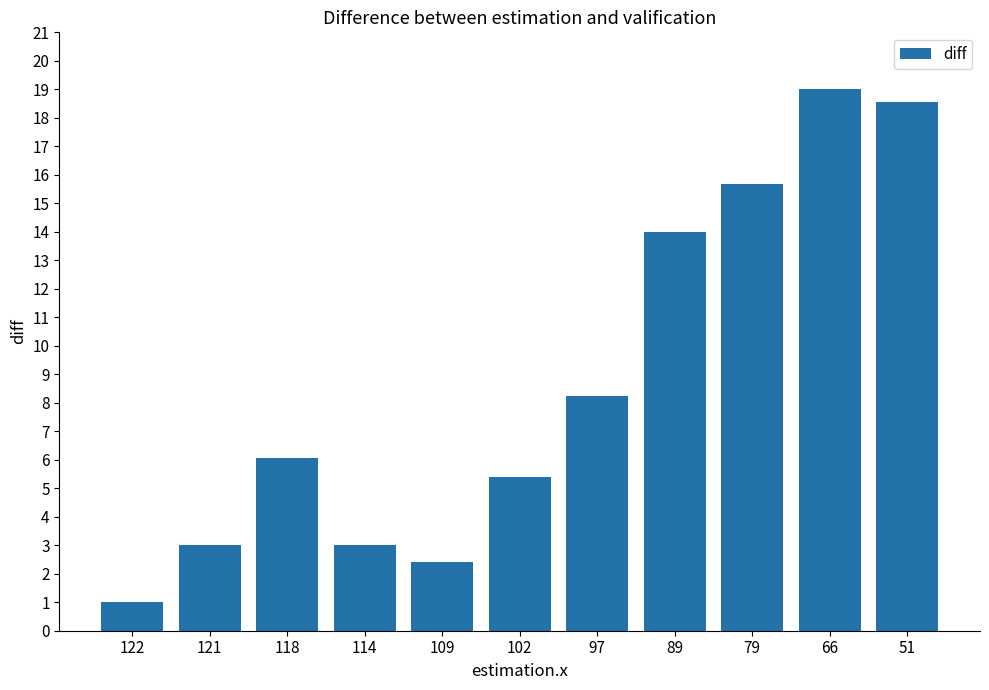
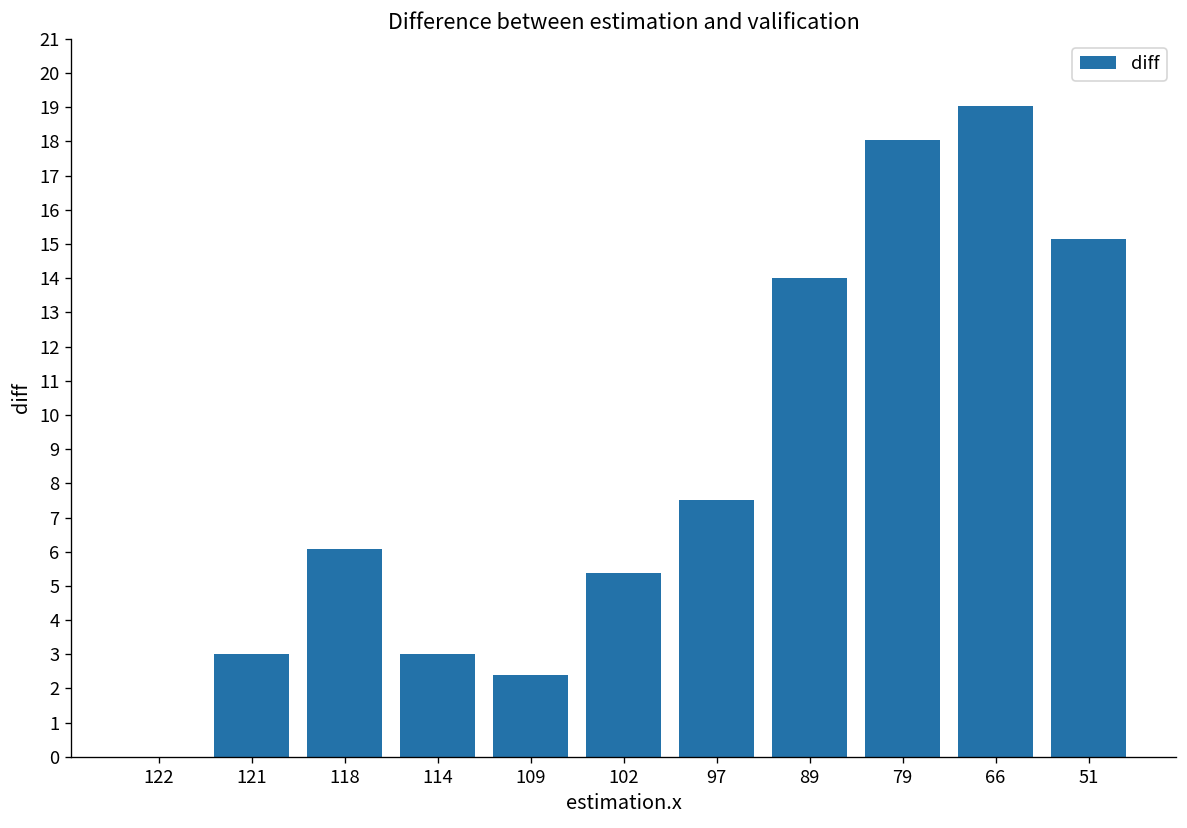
122: 1 -> 0
97: 8.2 -> 7.5
79: 15.7 -> 18.0
51: 18.6 -> 15.1
